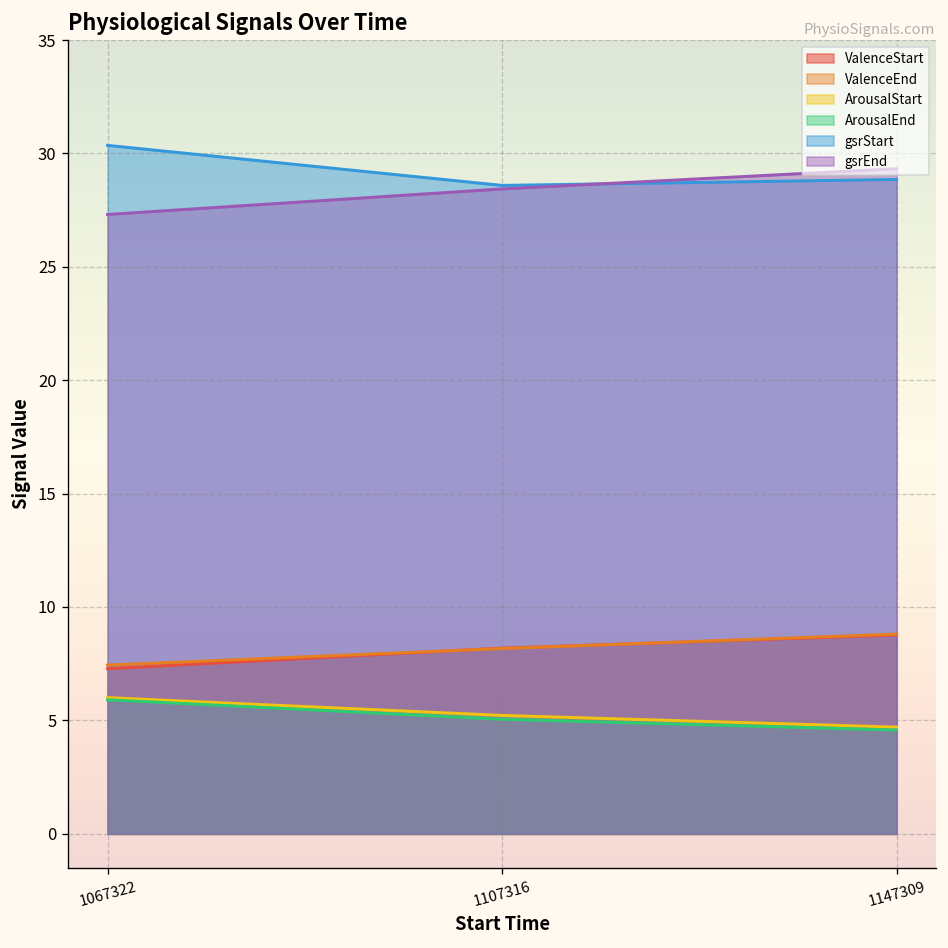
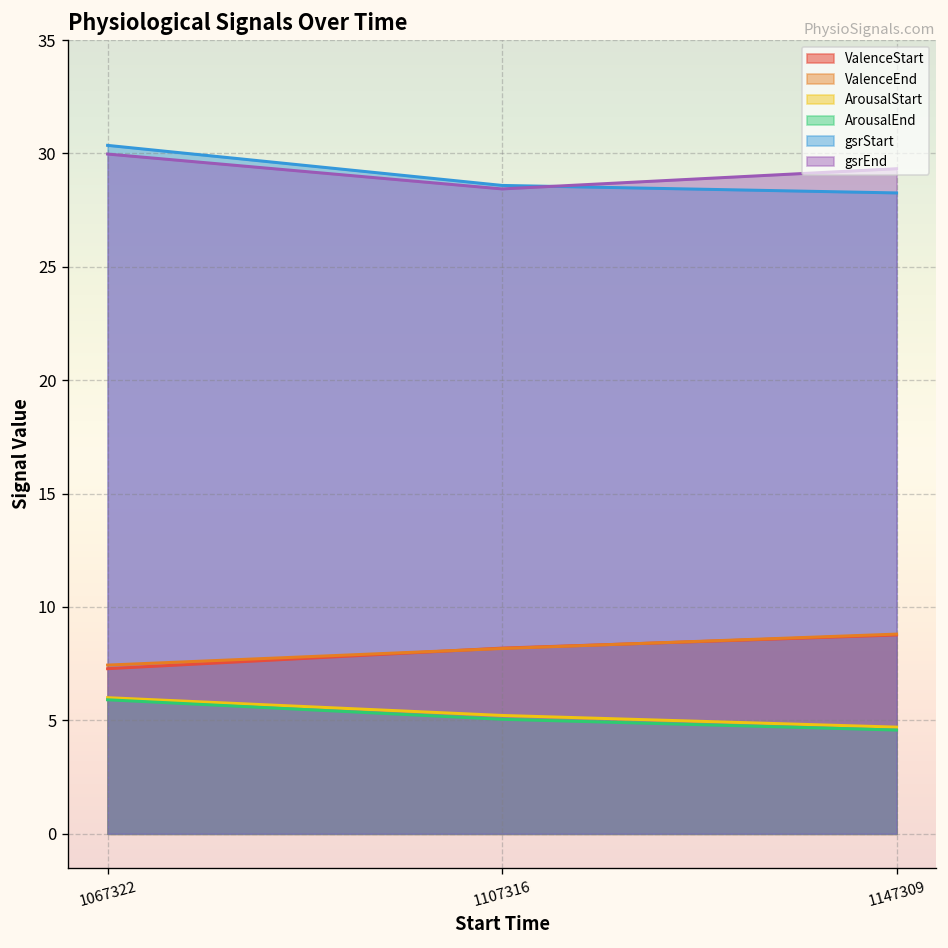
gsrEnd, 1067322: 27.3 -> 30.0
gsrStart, 1147309: 28.9 -> 28.3
